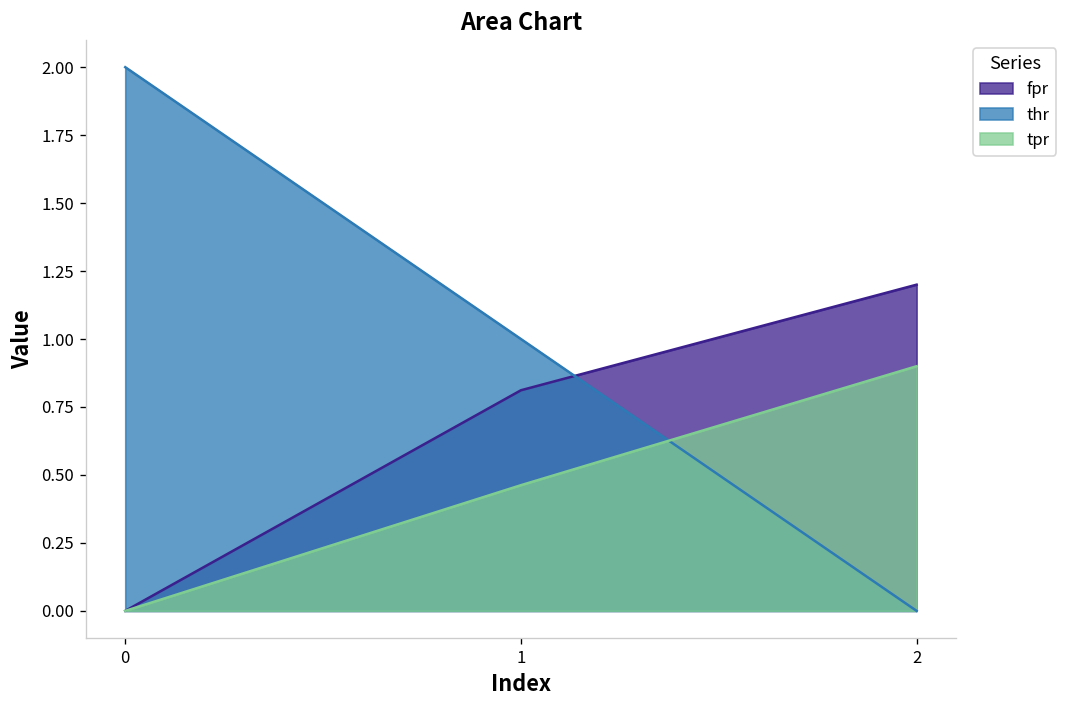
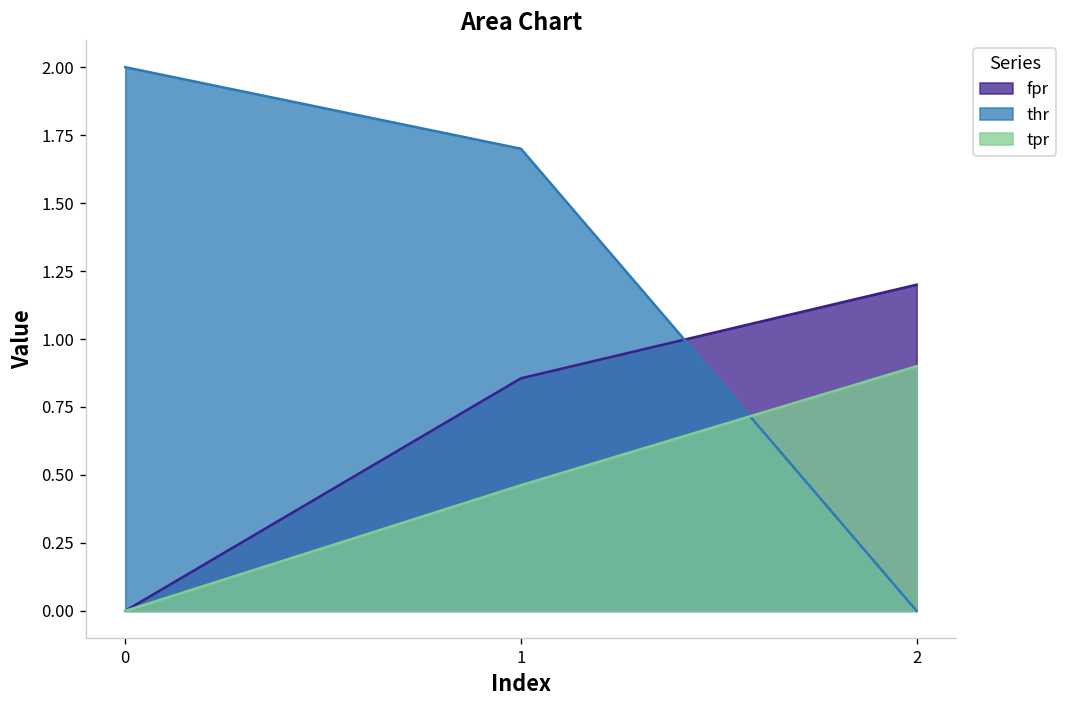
fpr, 1: 0.81 -> 0.86
thr, 1: 1.0 -> 1.7
